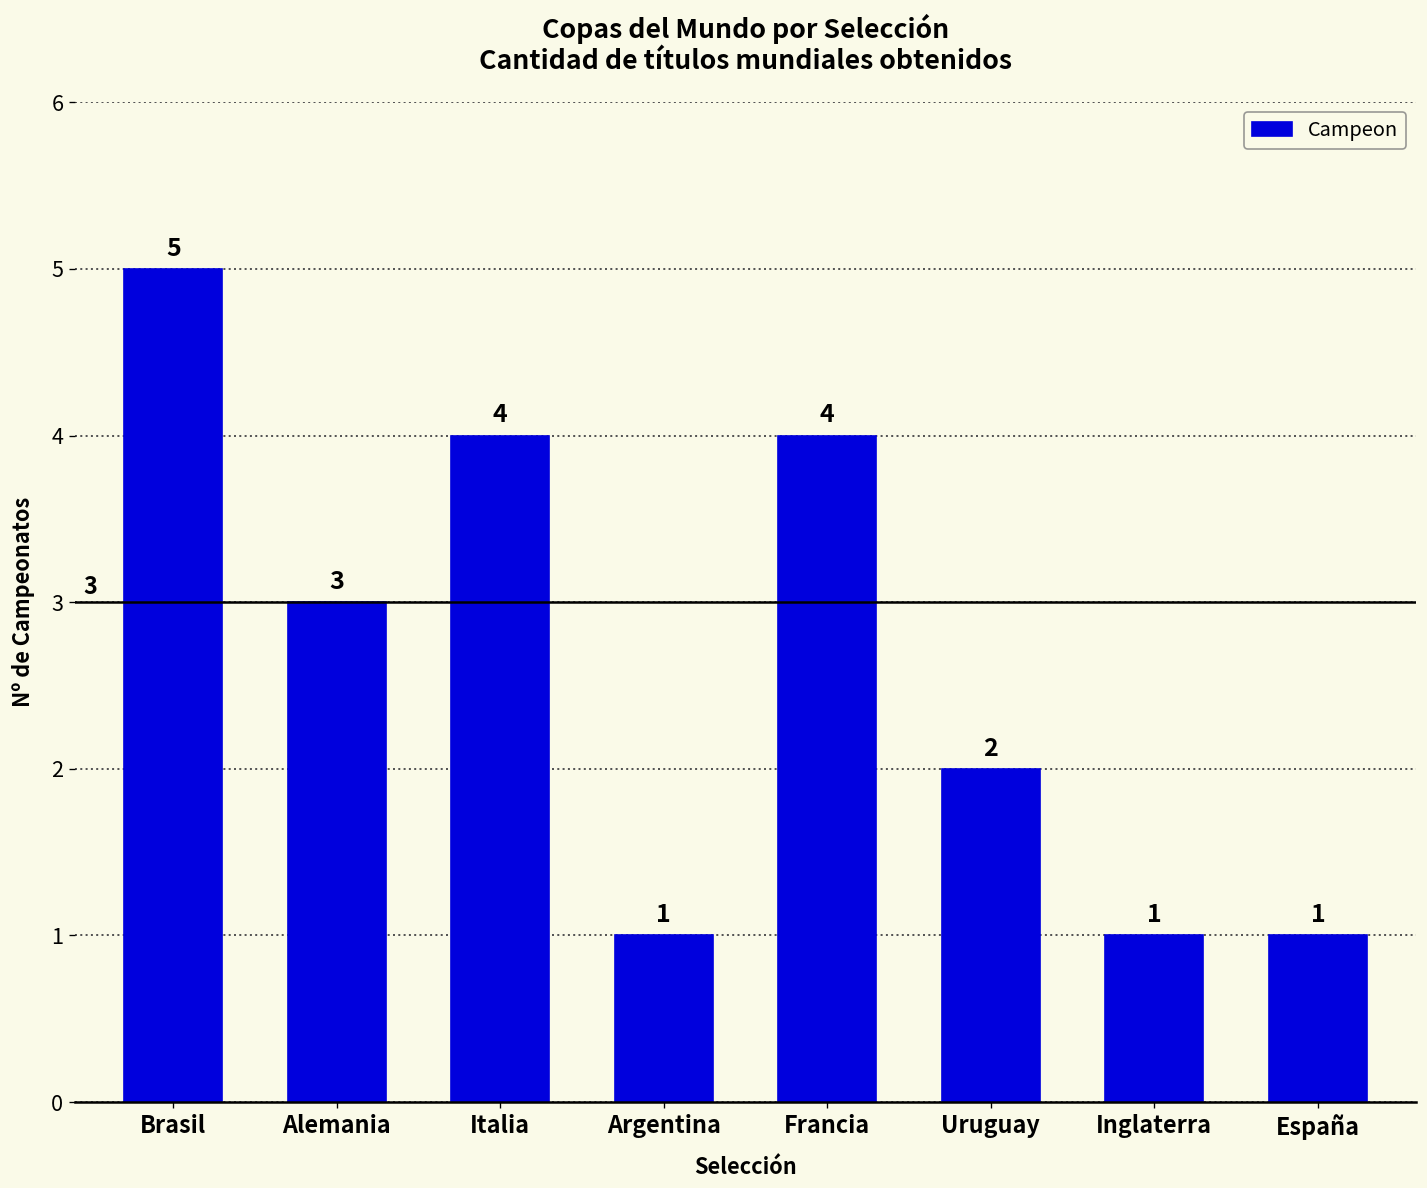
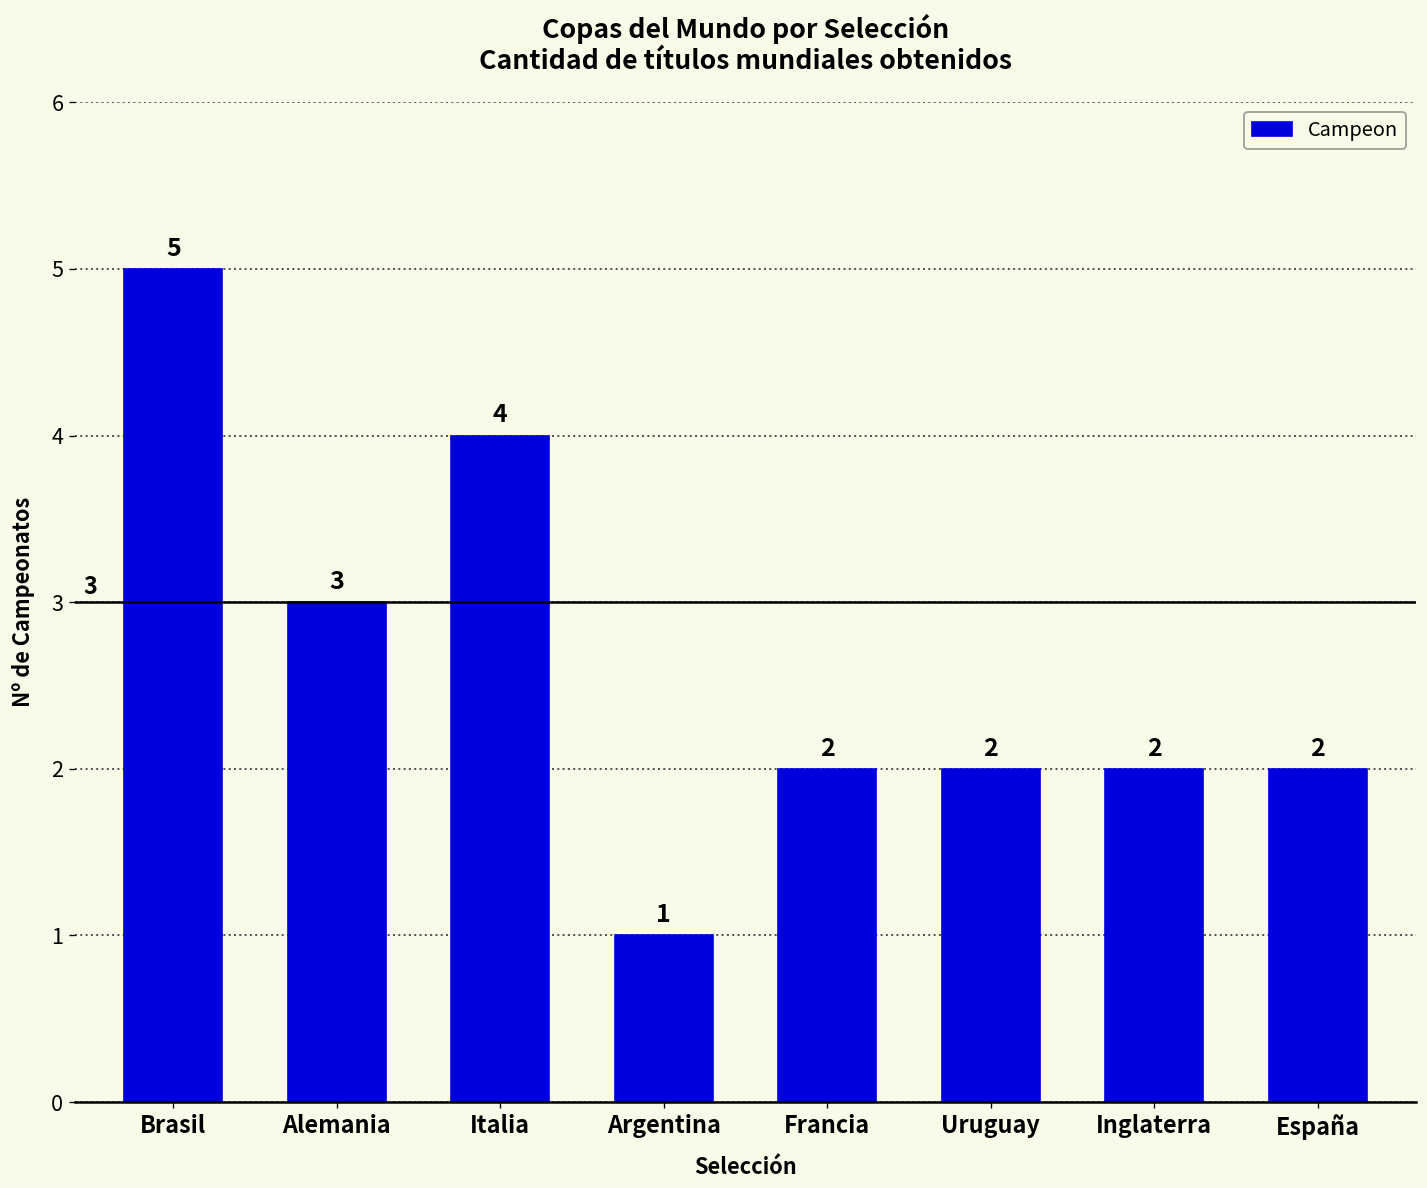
Francia: 4 -> 2
Inglaterra: 1 -> 2
España: 1 -> 2
